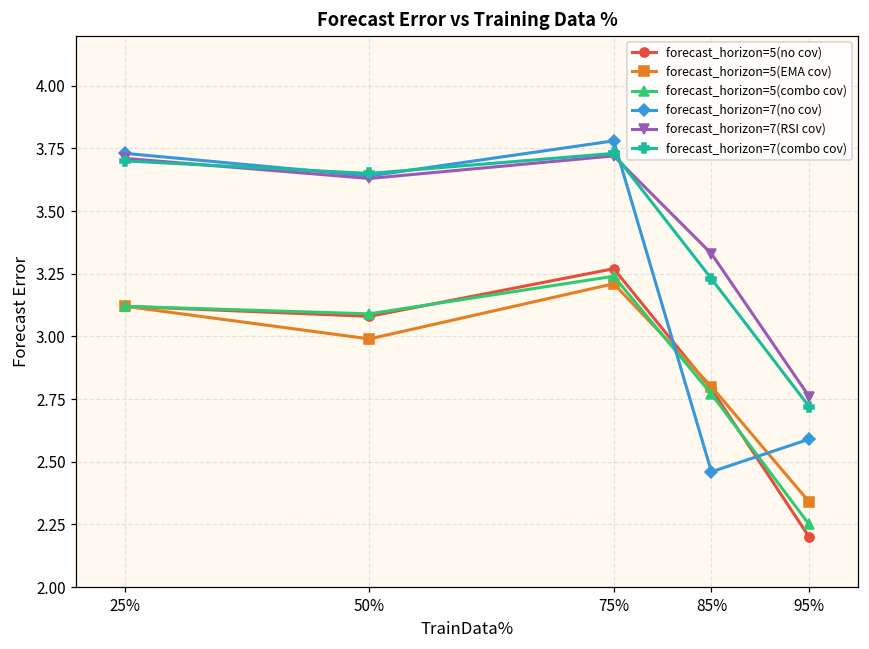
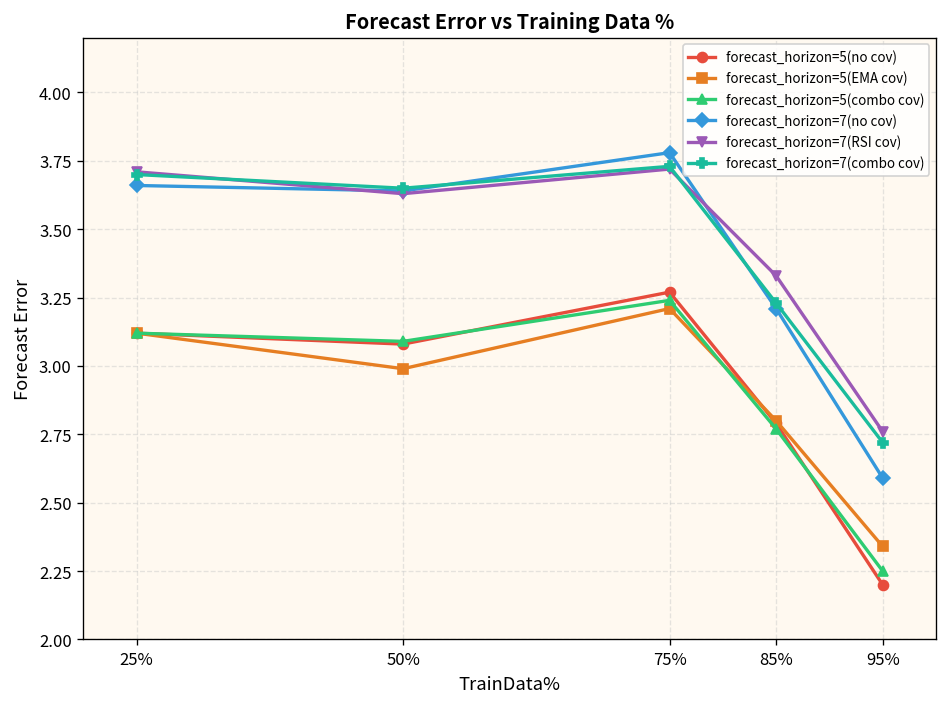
forecast_horizon=7(no cov), 25%: 3.73 -> 3.66
forecast_horizon=7(no cov), 85%: 2.46 -> 3.21
